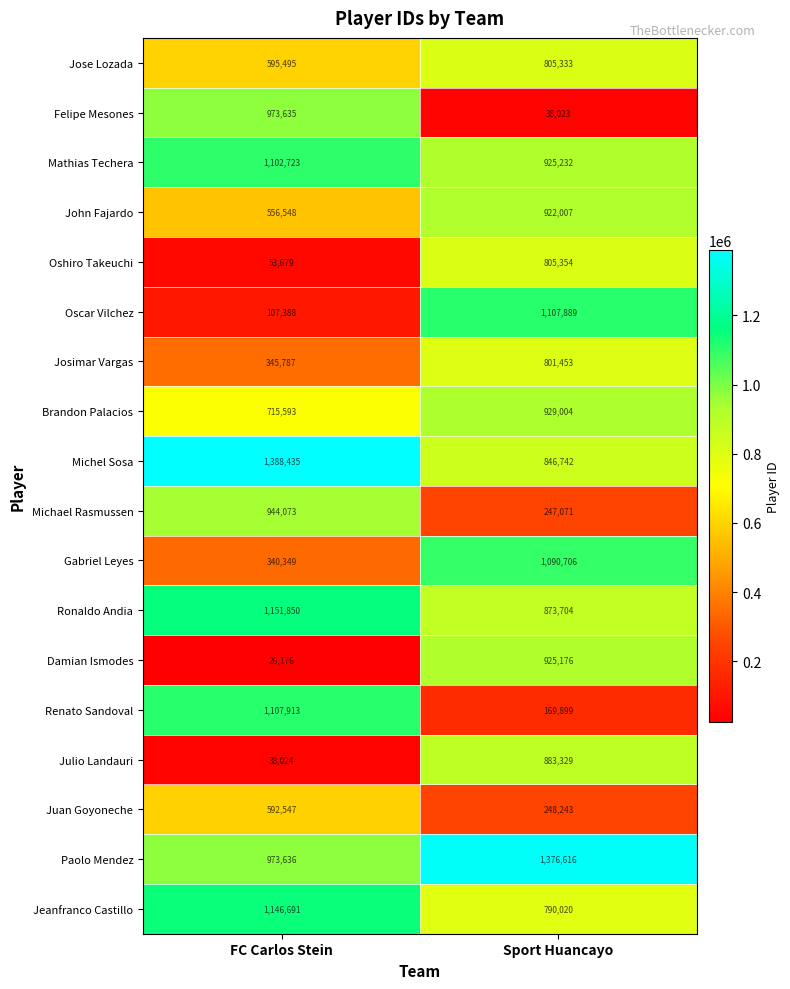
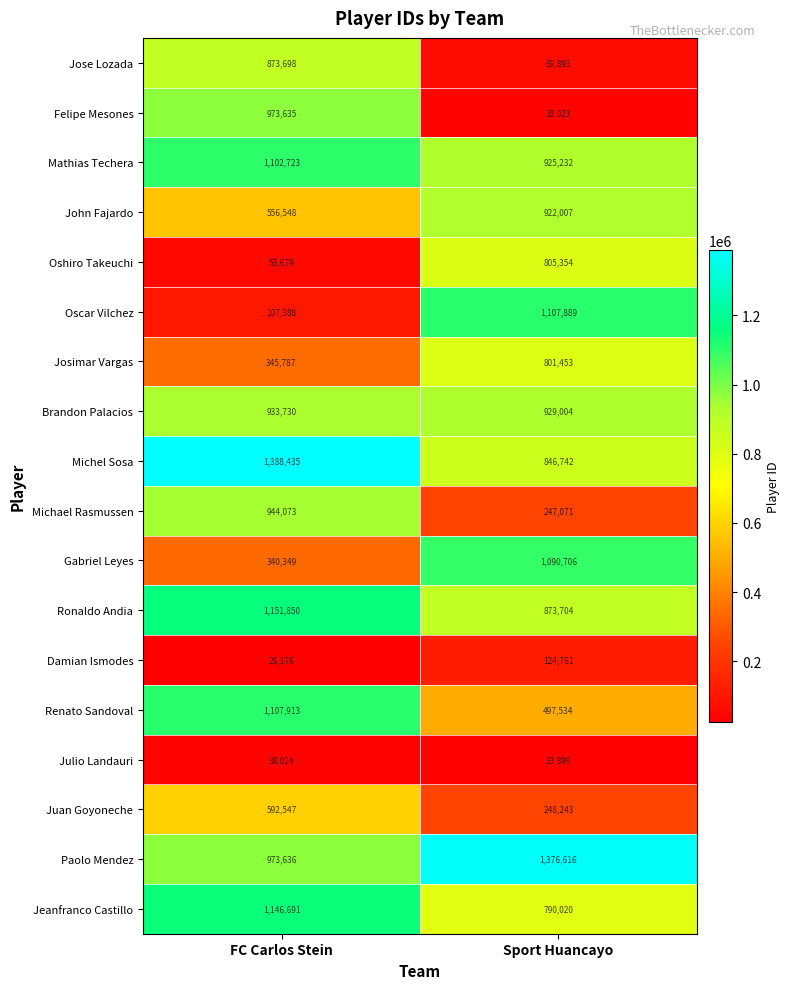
Jose Lozada, FC Carlos Stein: 595,495 -> 873,698
Jose Lozada, Sport Huancayo: 805,333 -> 69,893
Brandon Palacios, FC Carlos Stein: 715,593 -> 933,730
Damian Ismodes, Sport Huancayo: 925,176 -> 124,761
Renato Sandoval, Sport Huancayo: 169,899 -> 497,534
Julio Landauri, Sport Huancayo: 883,329 -> 33,899
